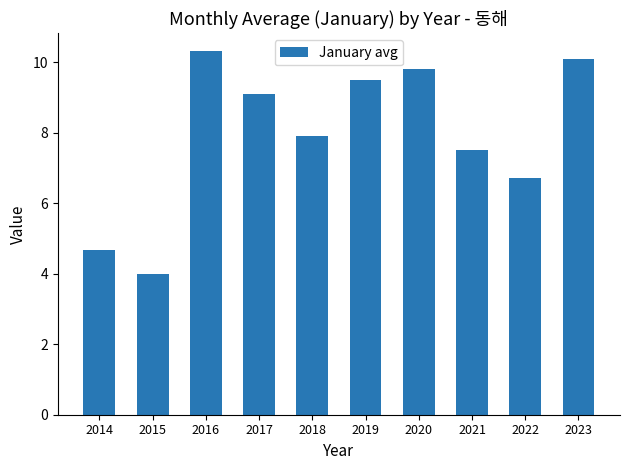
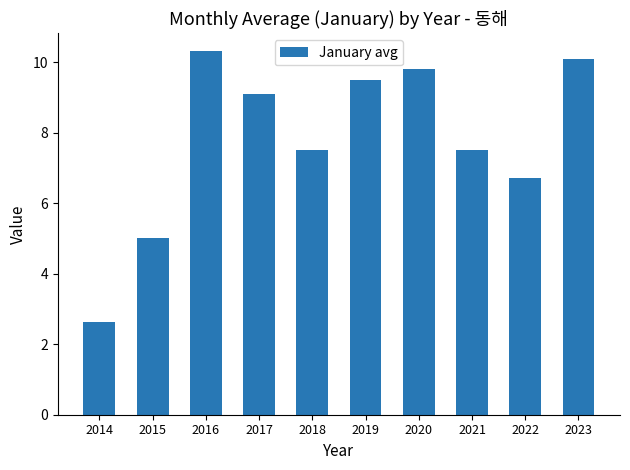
2014: 4.7 -> 2.6
2015: 4 -> 5
2018: 7.9 -> 7.5
